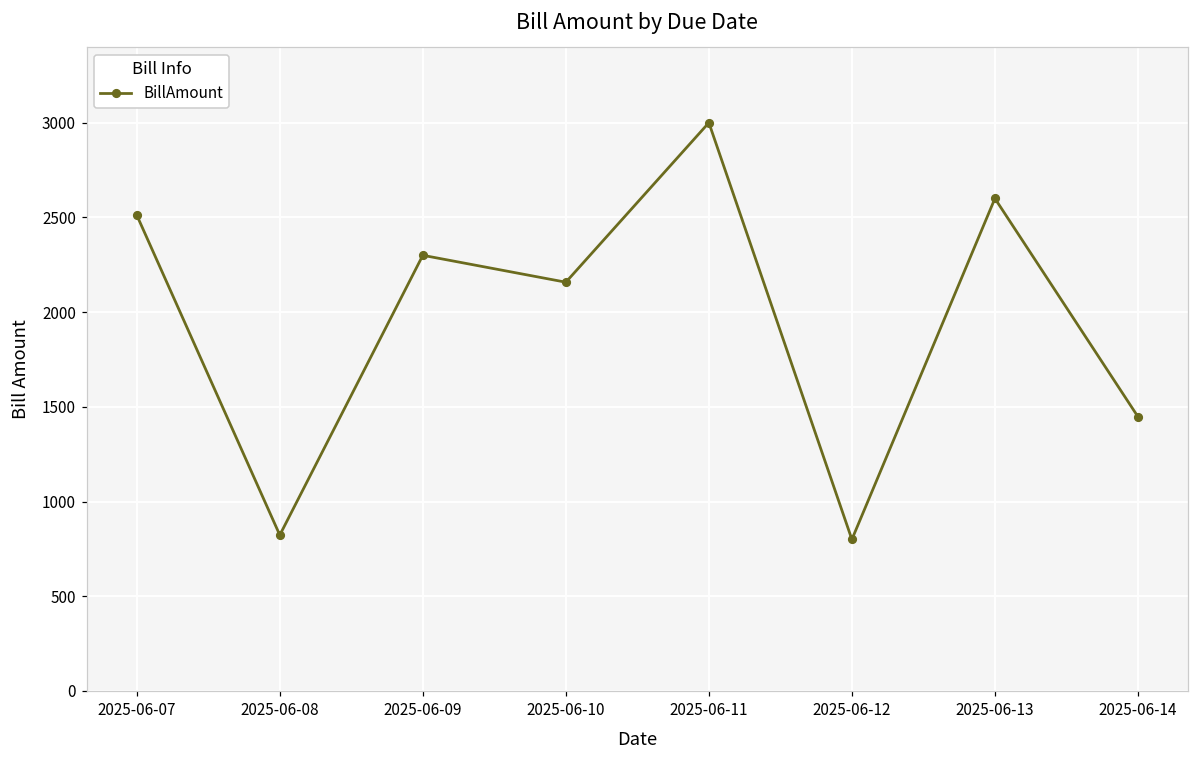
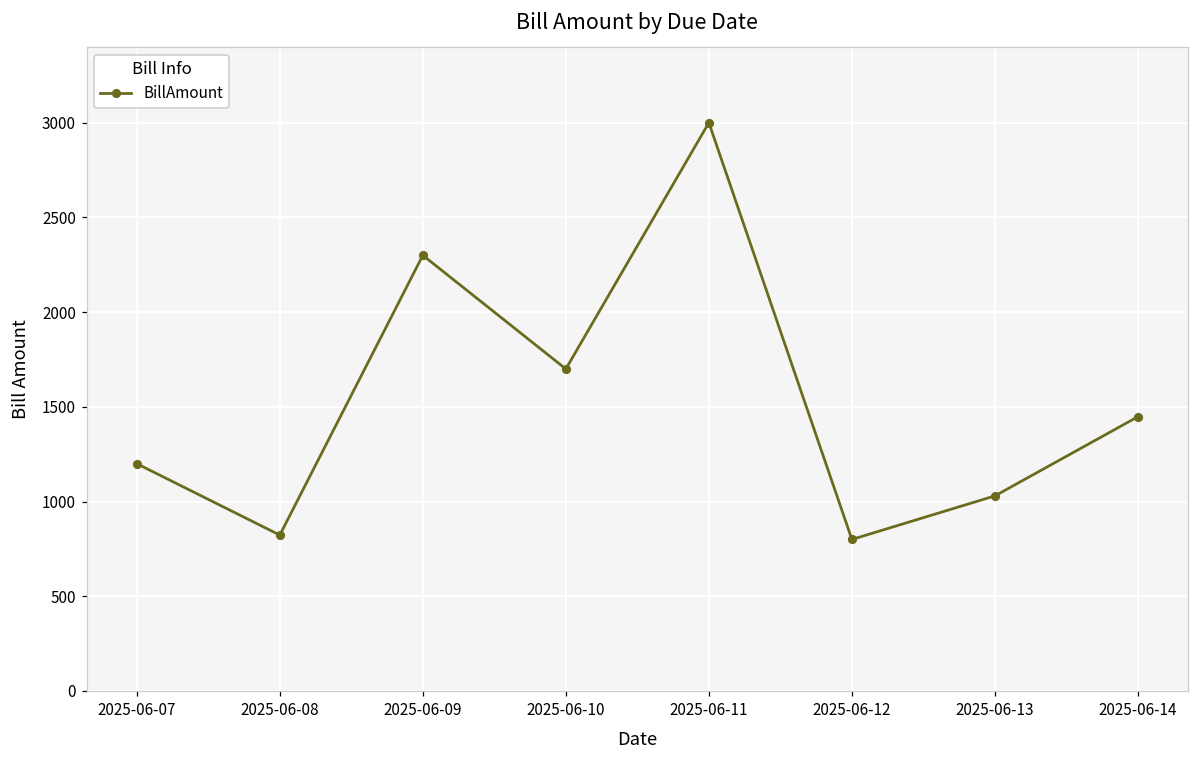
2025-06-07: 2510 -> 1200
2025-06-10: 2160 -> 1700
2025-06-13: 2600 -> 1030
